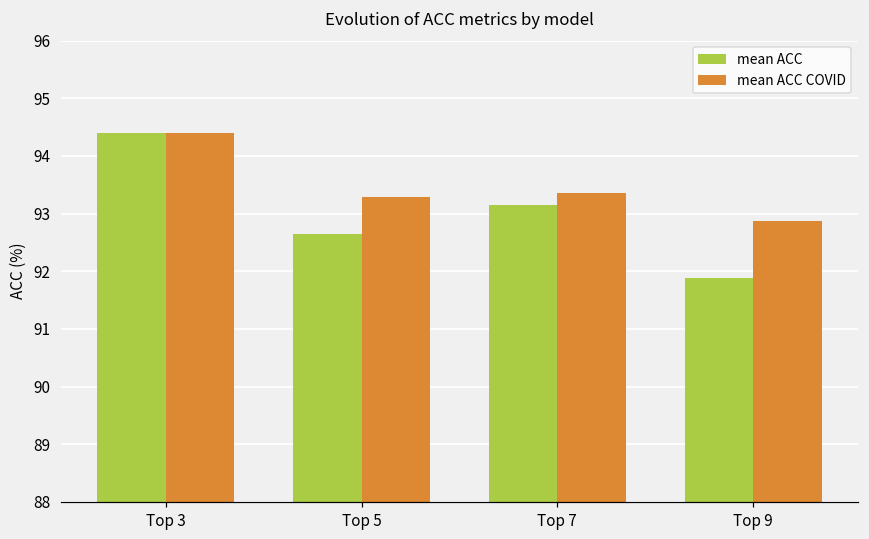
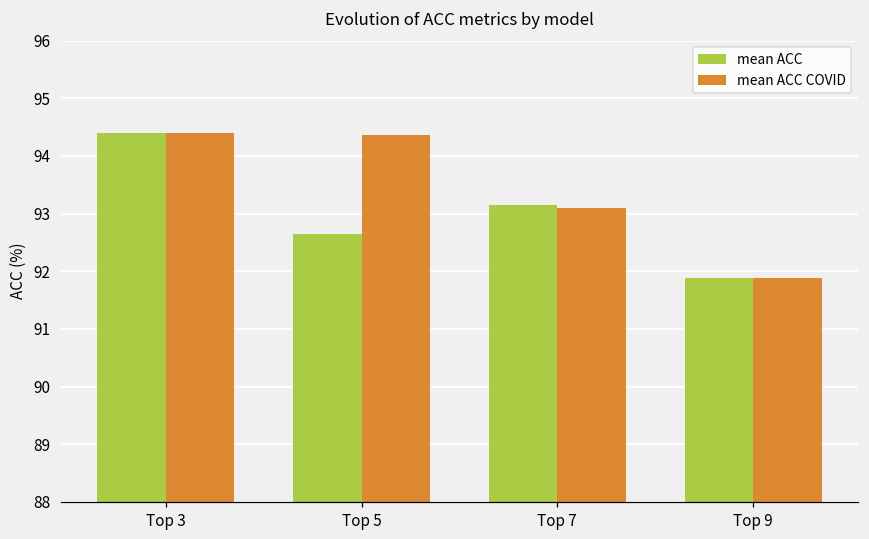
mean ACC COVID, Top 5: 93.3 -> 94.4
mean ACC COVID, Top 7: 93.4 -> 93.1
mean ACC COVID, Top 9: 92.9 -> 91.9
